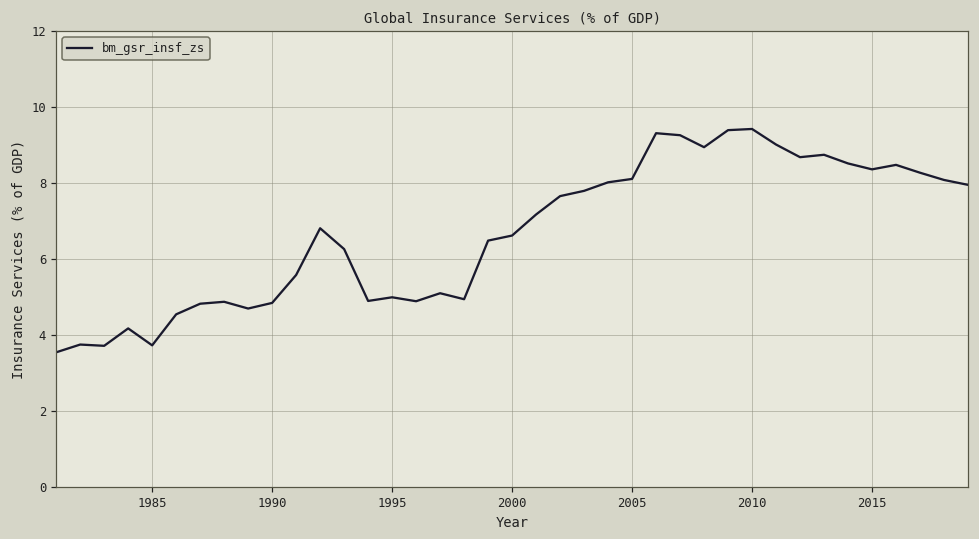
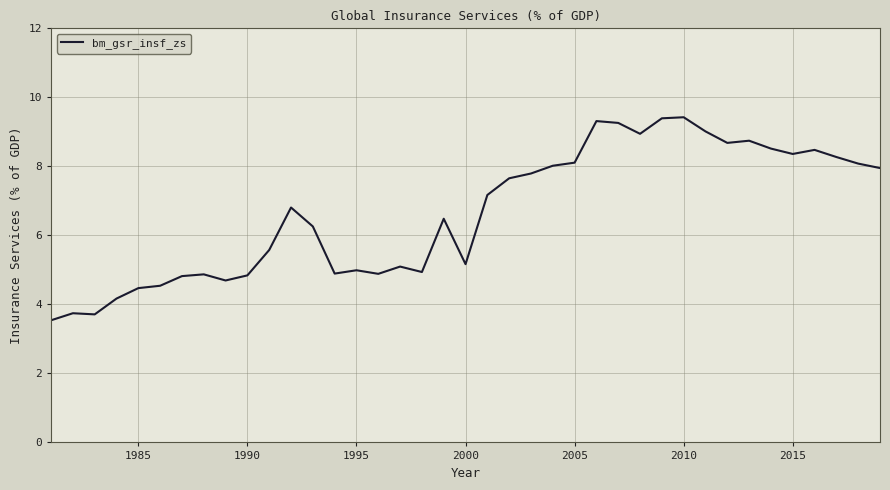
1985: 3.7 -> 4.5
2000: 6.6 -> 5.2
